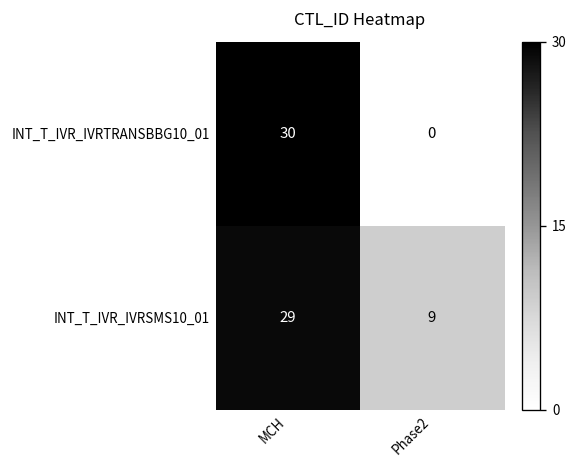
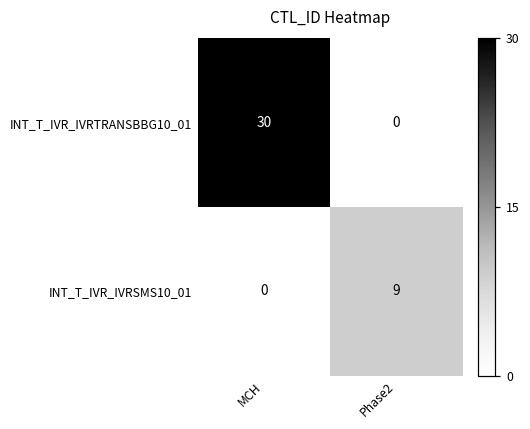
INT_T_IVR_IVRSMS10_01, MCH: 29 -> 0
